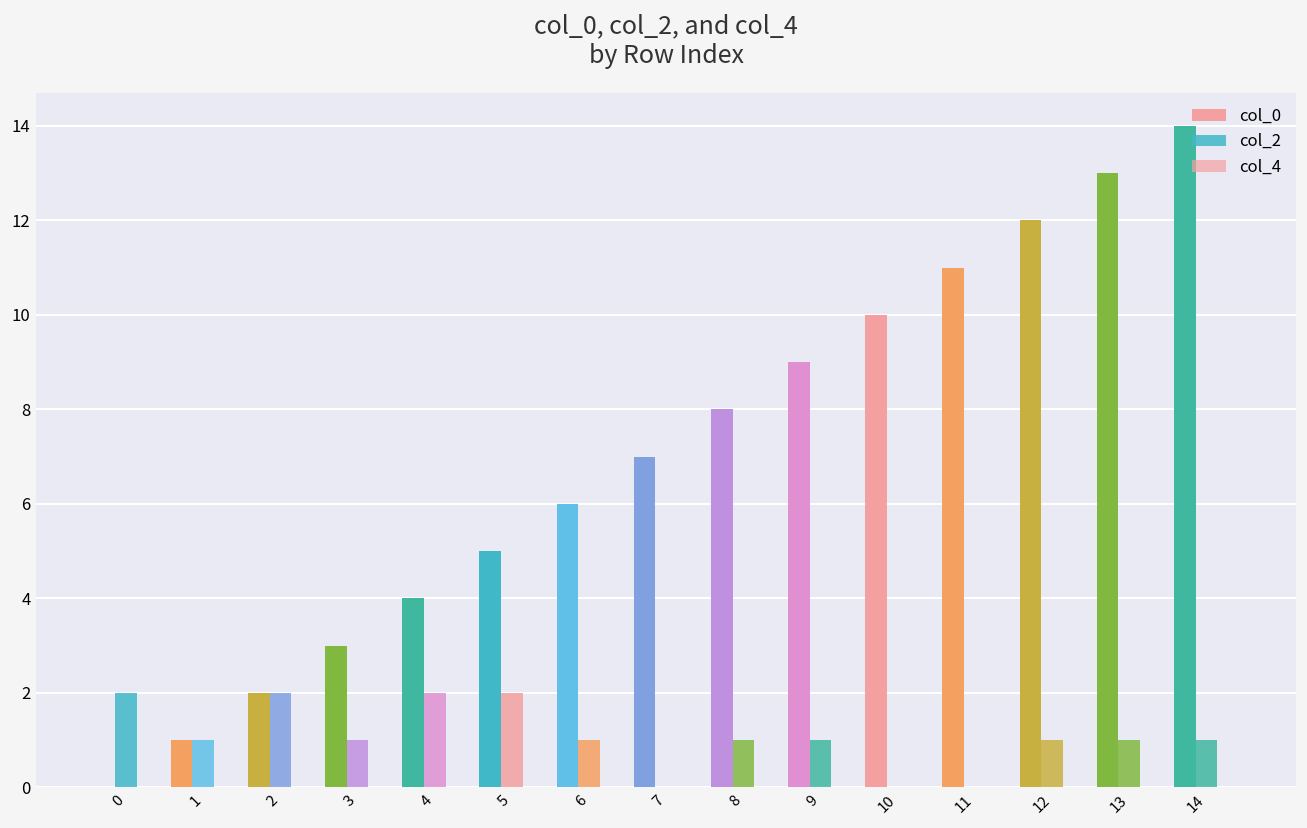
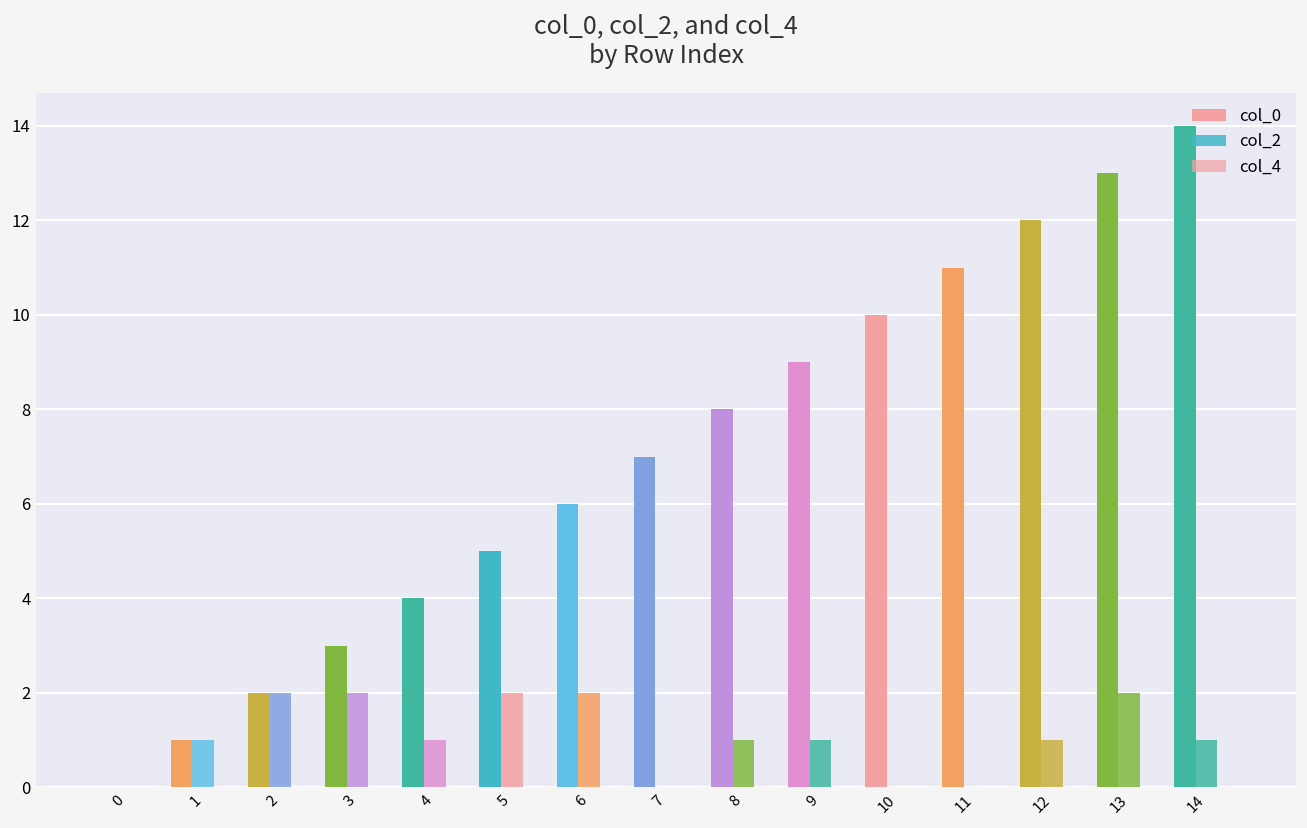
col_2, 0: 2 -> 0
col_2, 3: 1 -> 2
col_2, 4: 2 -> 1
col_2, 6: 1 -> 2
col_2, 13: 1 -> 2
